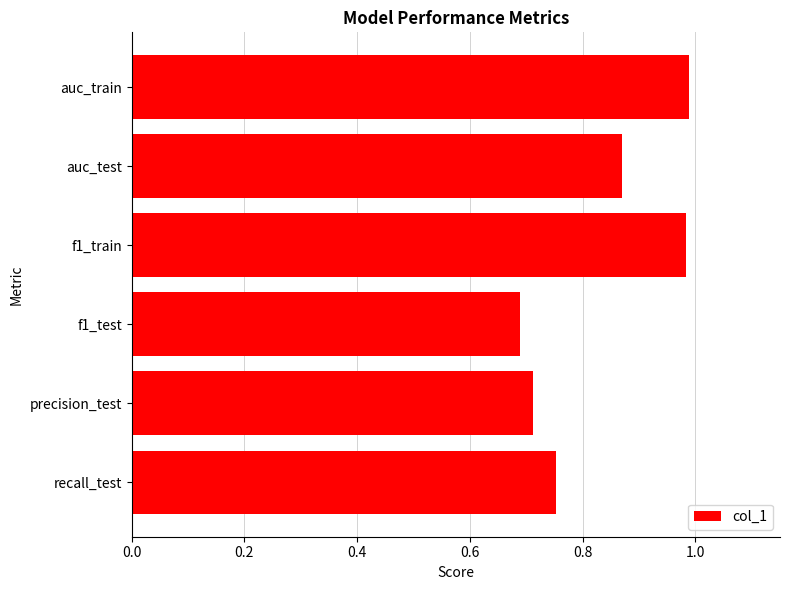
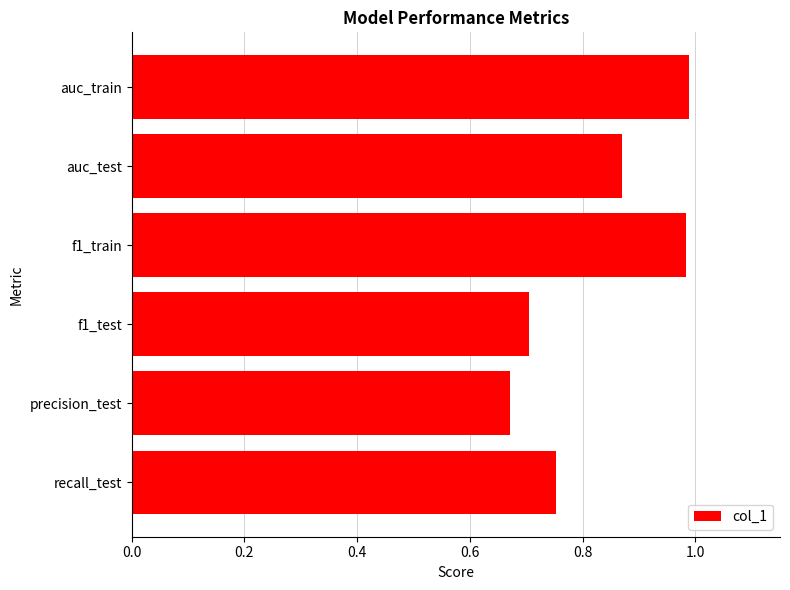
f1_test: 0.69 -> 0.70
precision_test: 0.71 -> 0.67
